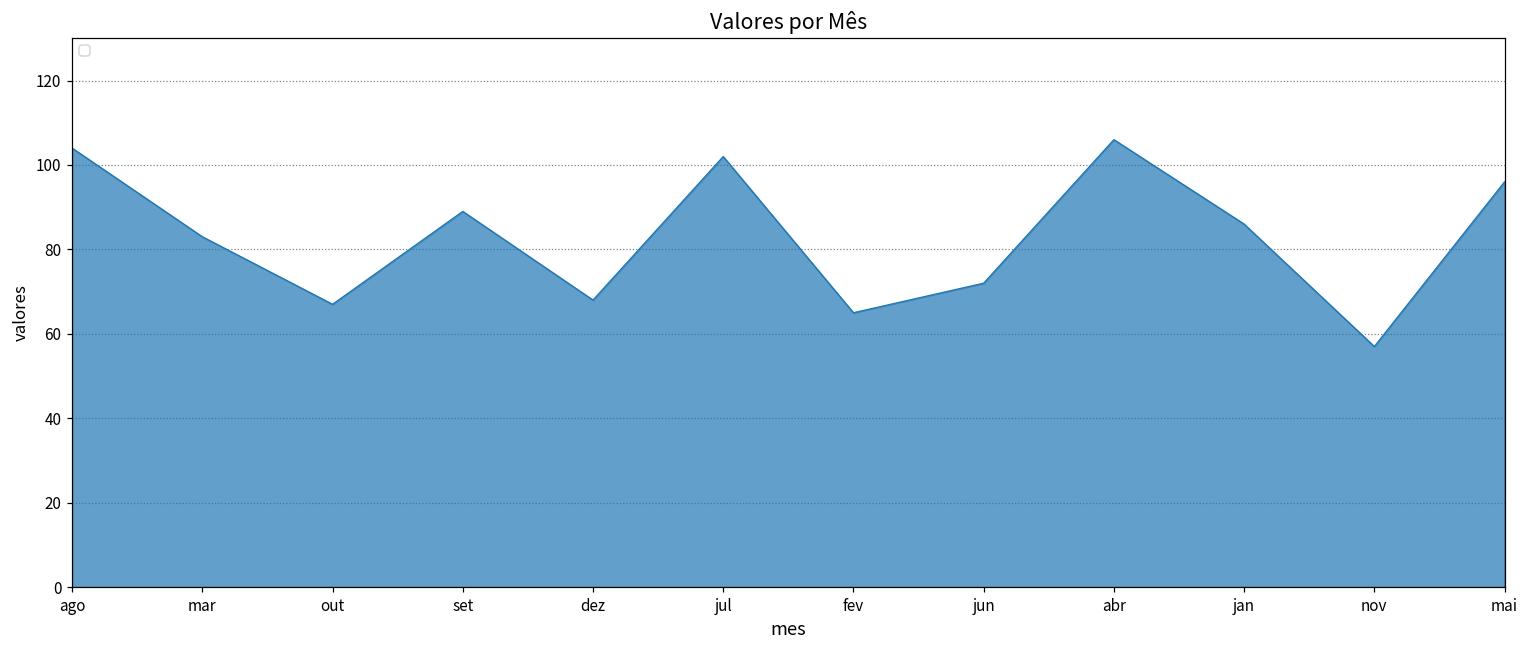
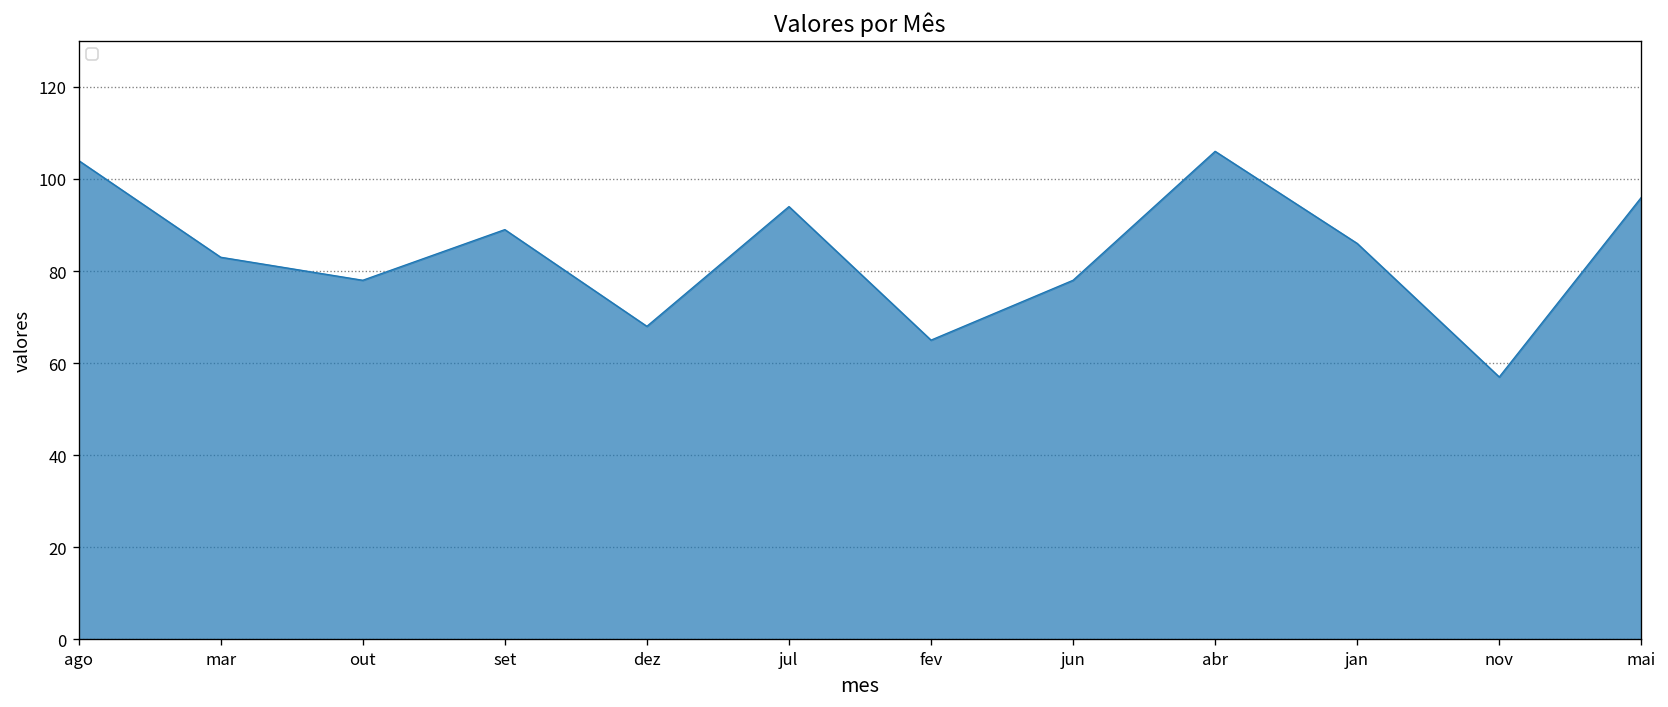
out: 67 -> 78
jul: 102 -> 94
jun: 72 -> 78
